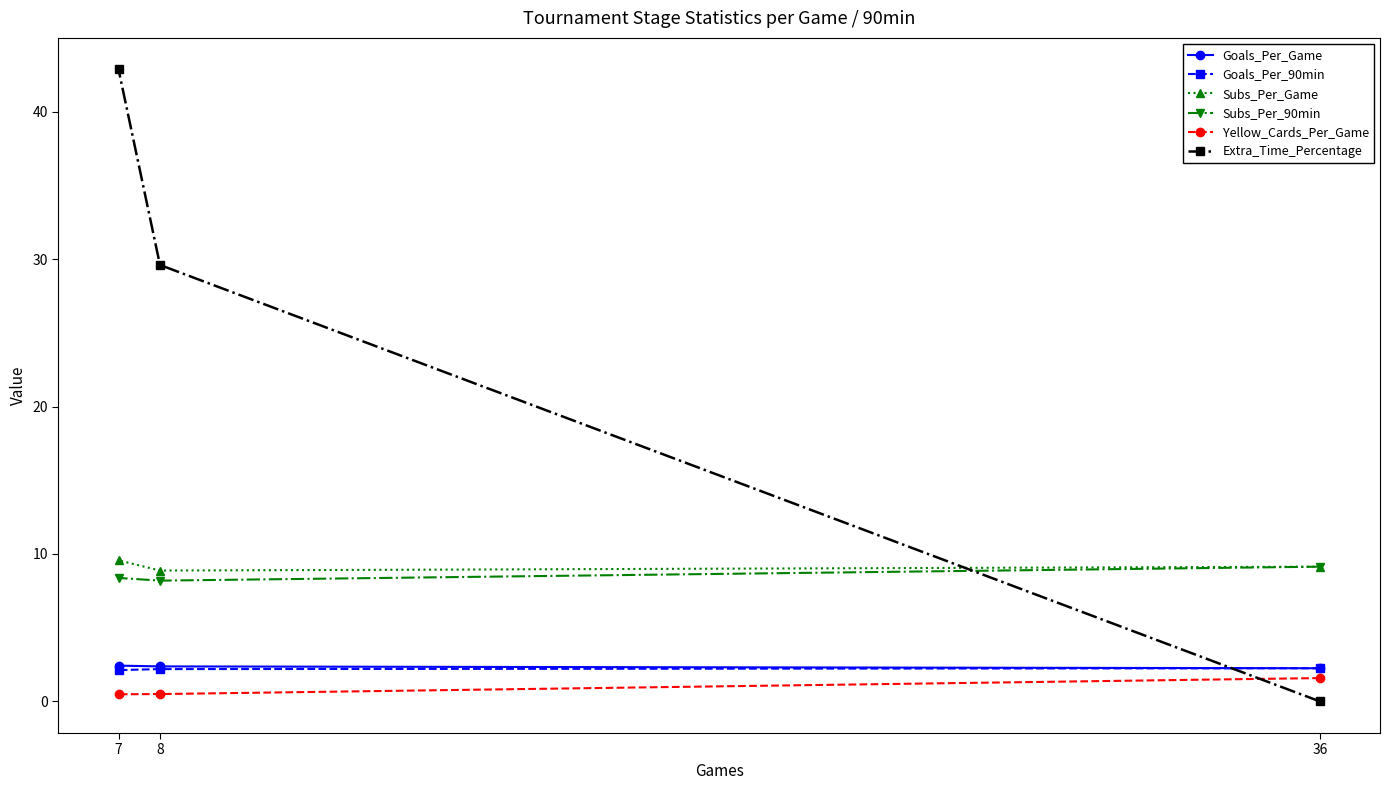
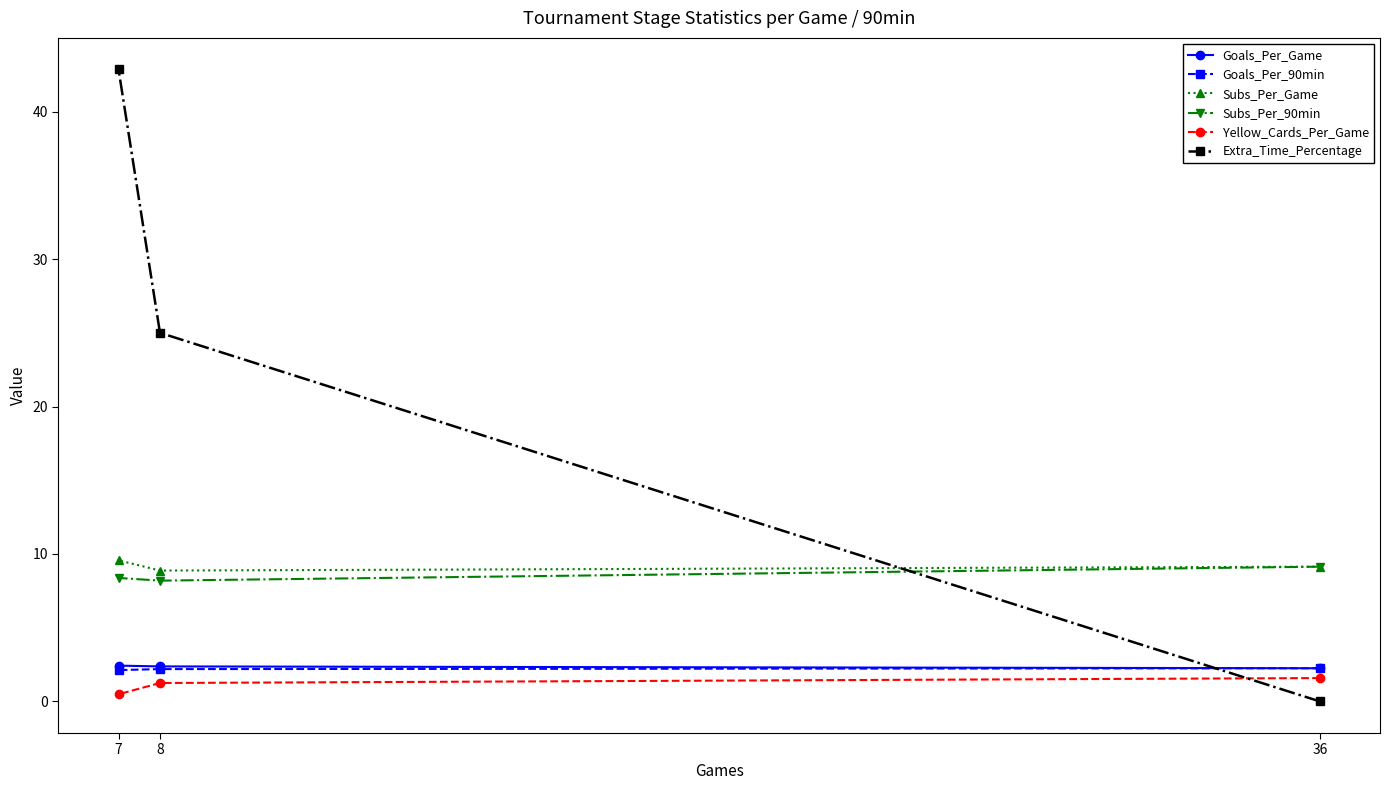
Yellow_Cards_Per_Game, 8: 0.5 -> 1.3
Extra_Time_Percentage, 8: 29.6 -> 25.0
